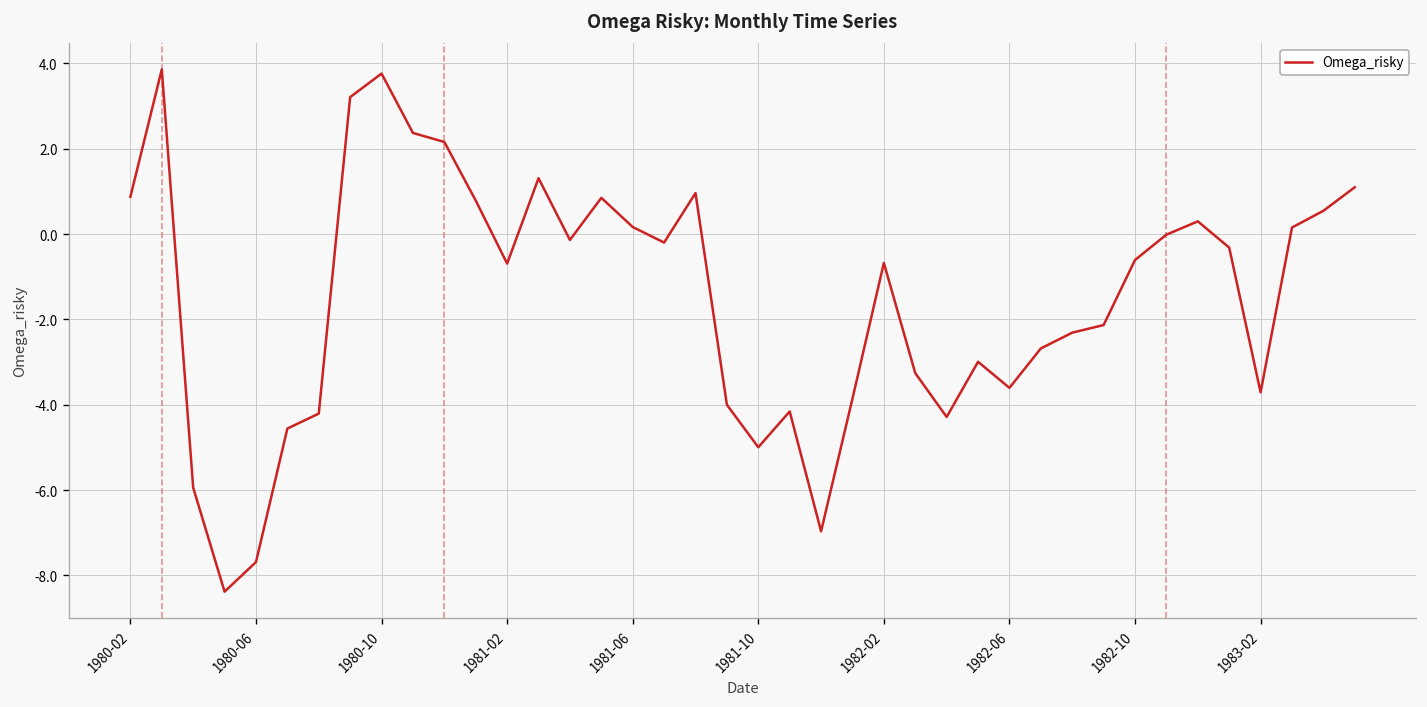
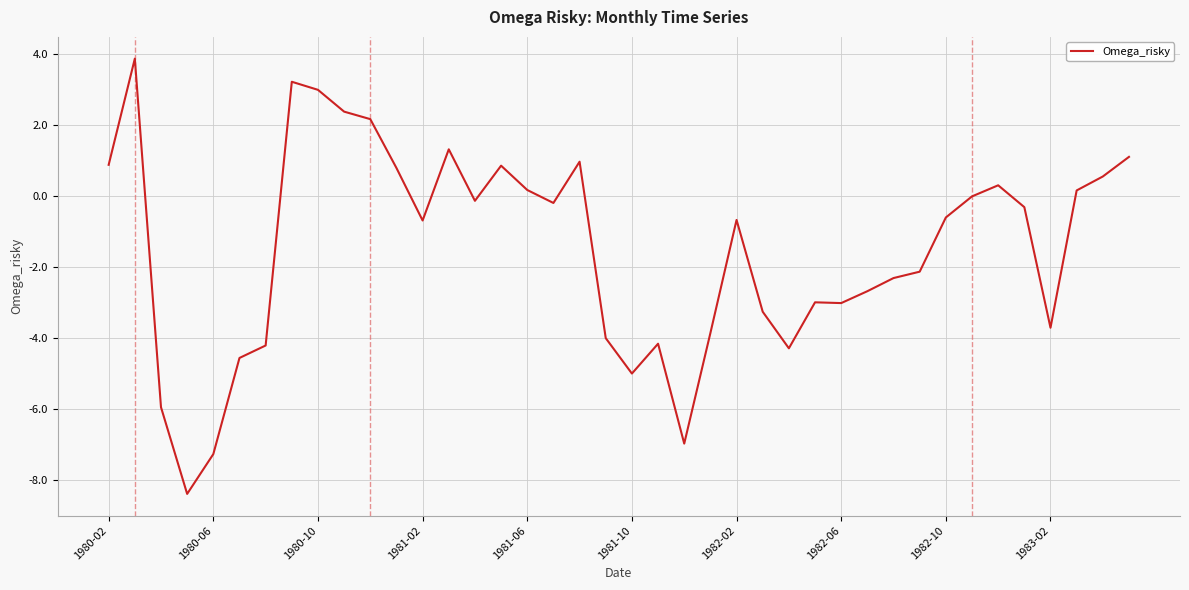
1980-06: -7.7 -> -7.3
1980-10: 3.8 -> 3.0
1982-06: -3.6 -> -3.0
